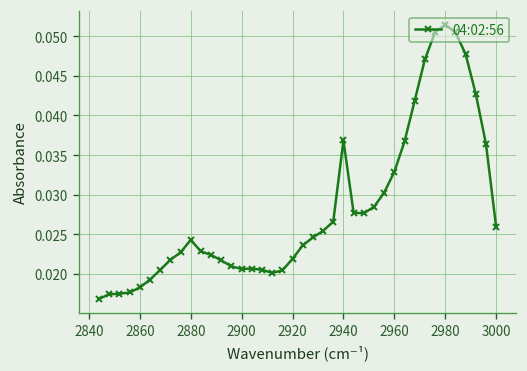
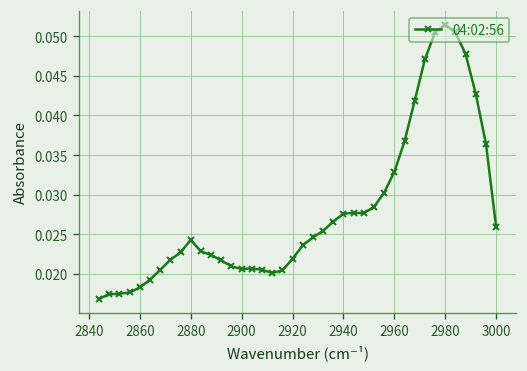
2940: 0.037 -> 0.028
